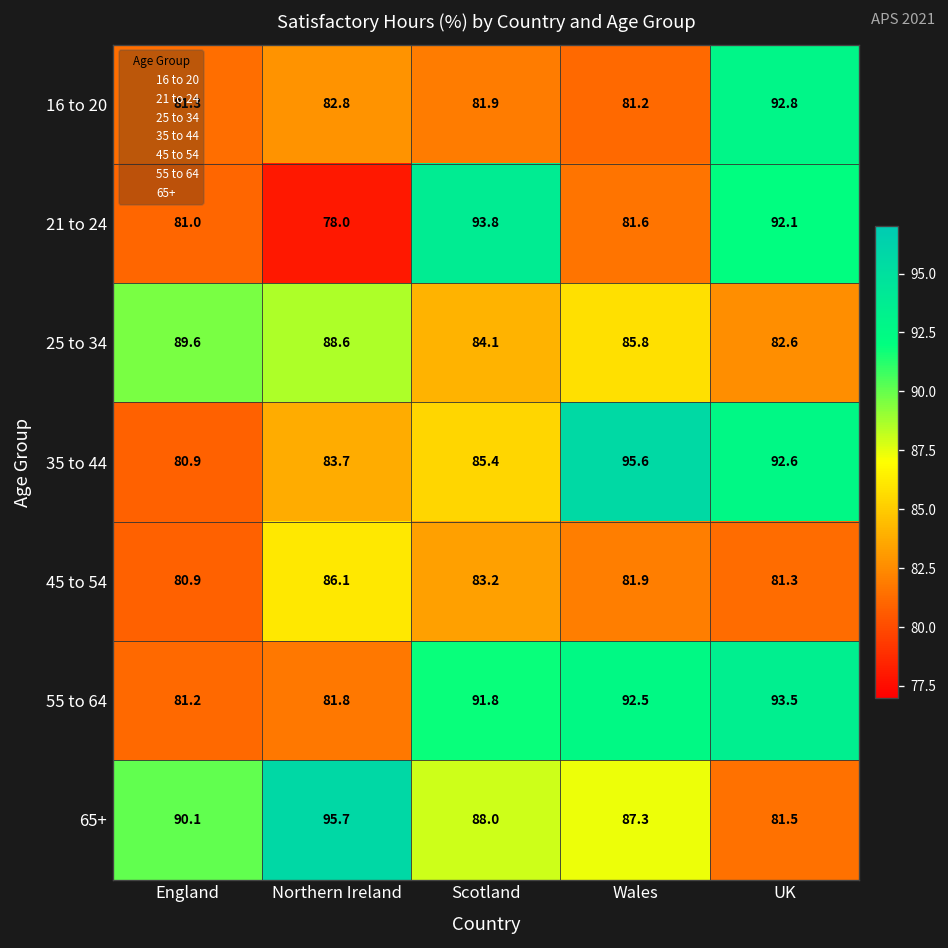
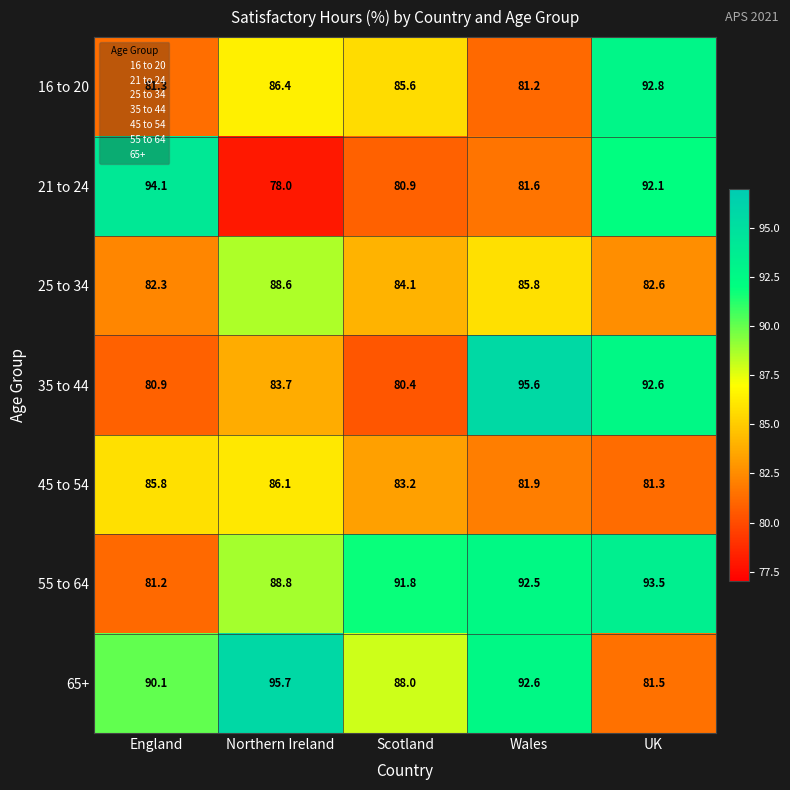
16 to 20, Northern Ireland: 82.8 -> 86.4
16 to 20, Scotland: 81.9 -> 85.6
21 to 24, England: 81.0 -> 94.1
21 to 24, Scotland: 93.8 -> 80.9
25 to 34, England: 89.6 -> 82.3
35 to 44, Scotland: 85.4 -> 80.4
45 to 54, England: 80.9 -> 85.8
55 to 64, Northern Ireland: 81.8 -> 88.8
65+, Wales: 87.3 -> 92.6
